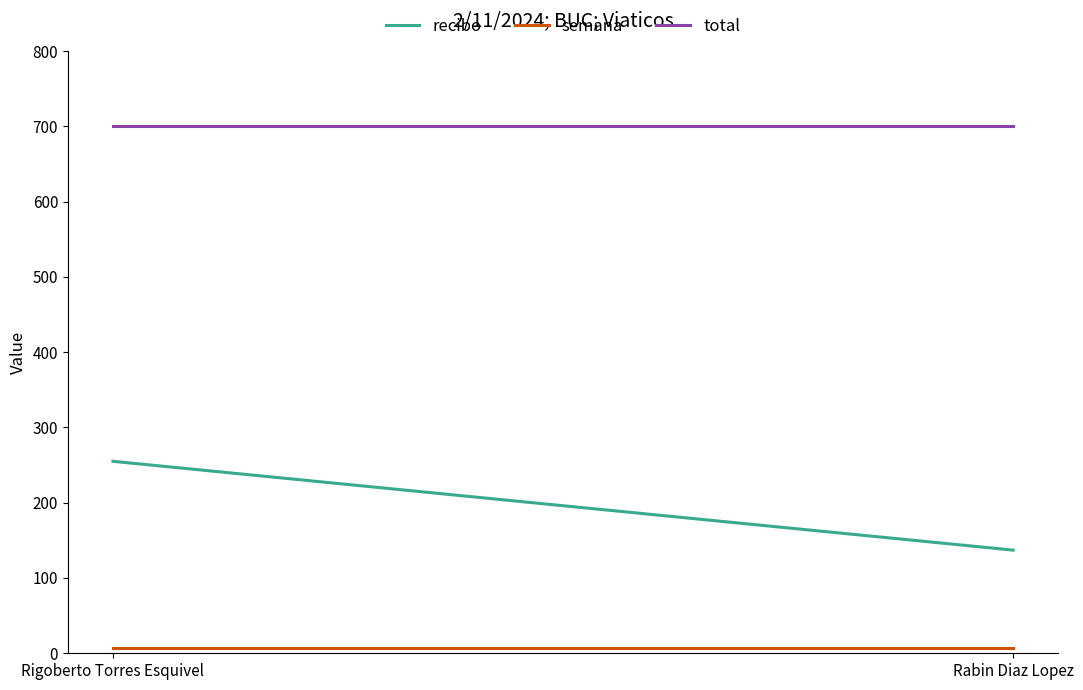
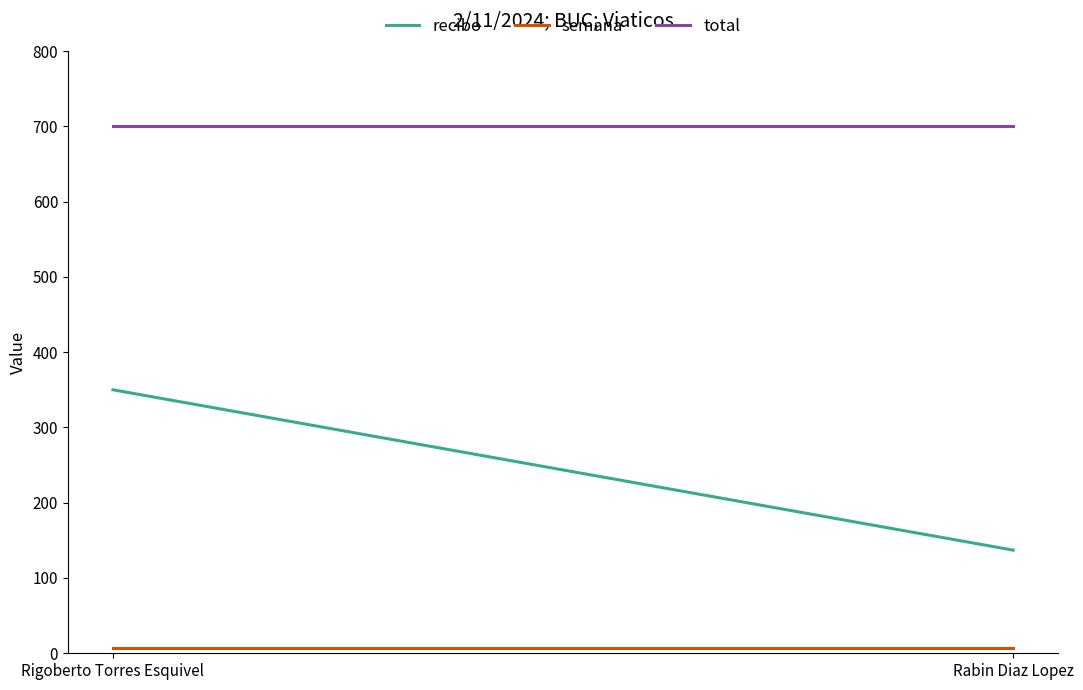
recibo, Rigoberto Torres Esquivel: 260 -> 350
